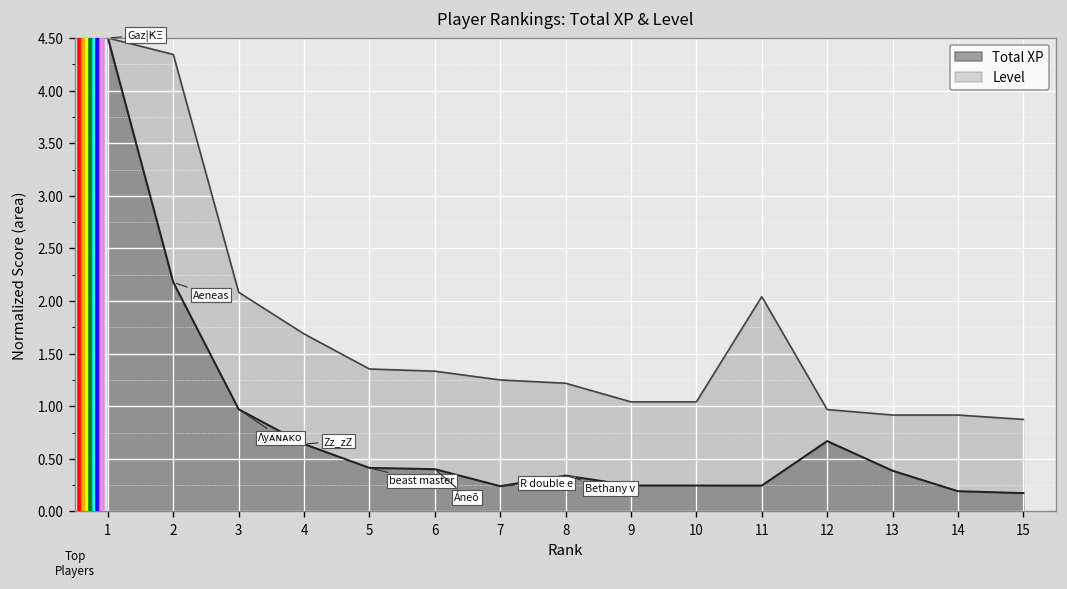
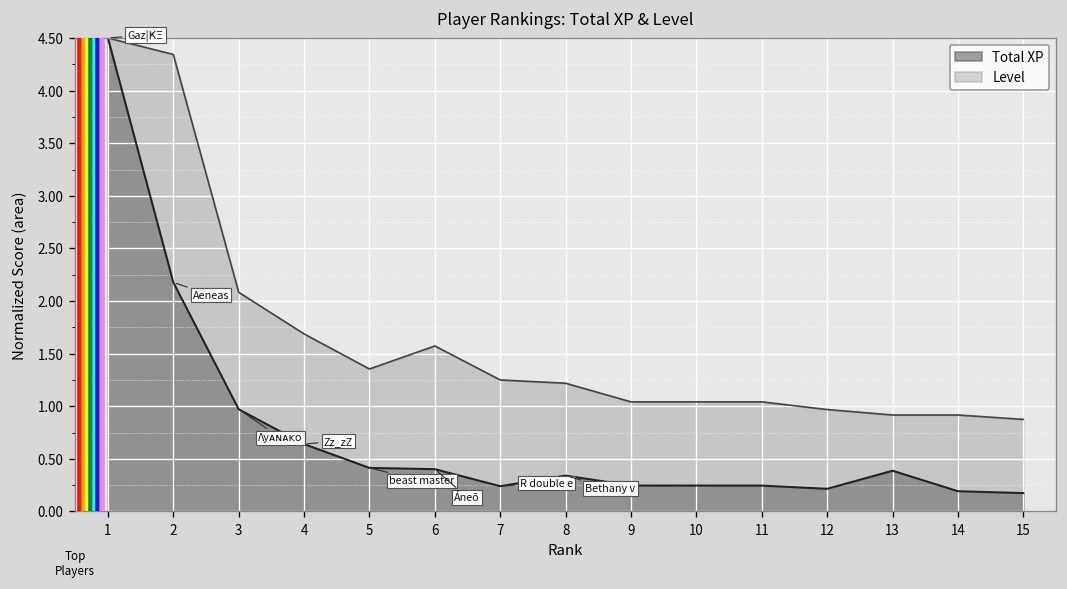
Level, 6: 1.3 -> 1.6
Level, 11: 2.0 -> 1.0
Total XP, 12: 0.7 -> 0.2
